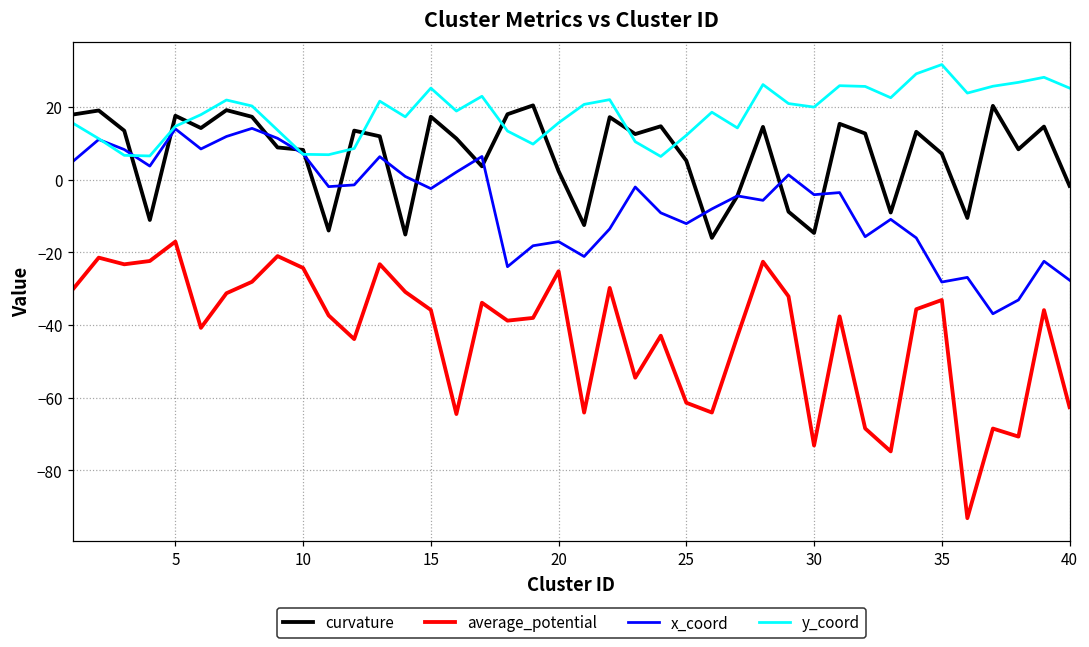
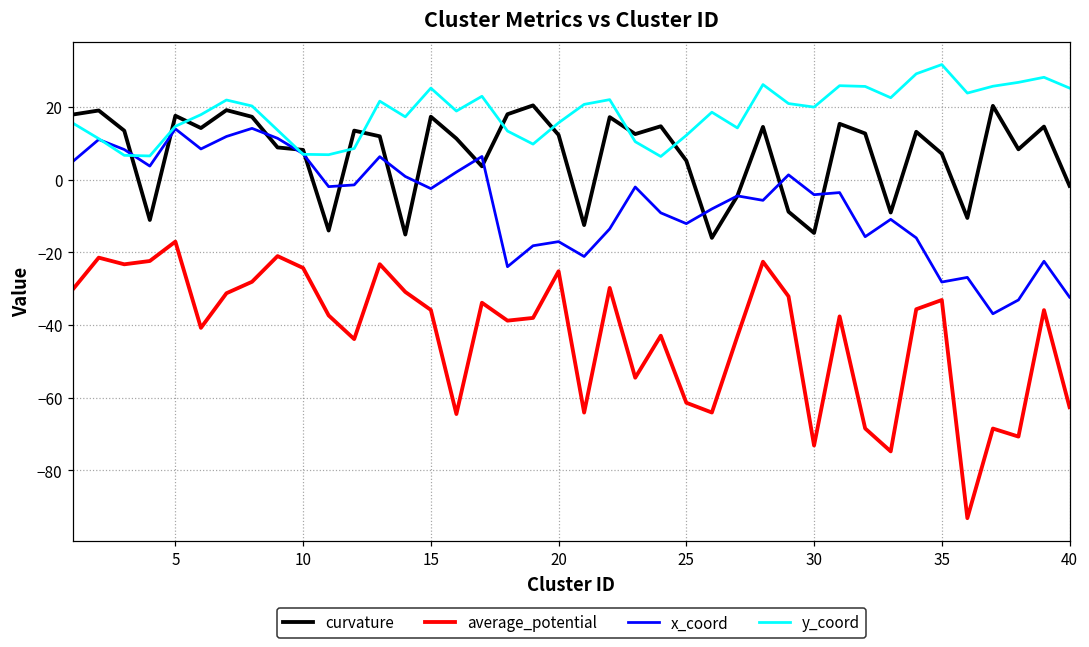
curvature, 20: 2 -> 12
x_coord, 40: -28 -> -32
